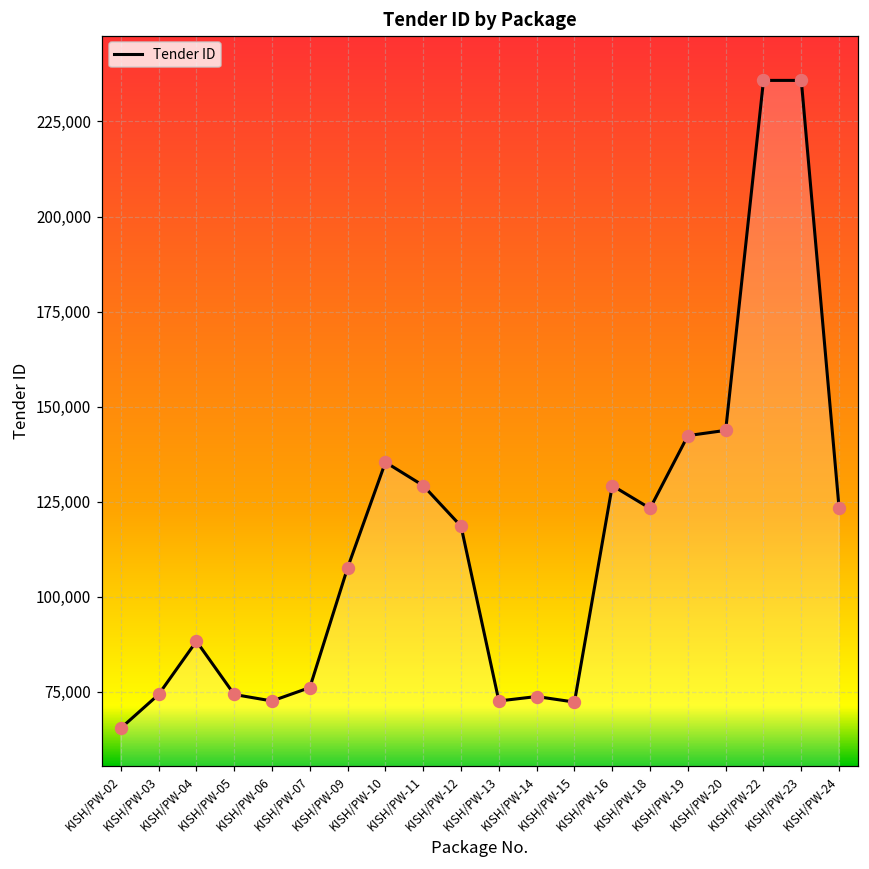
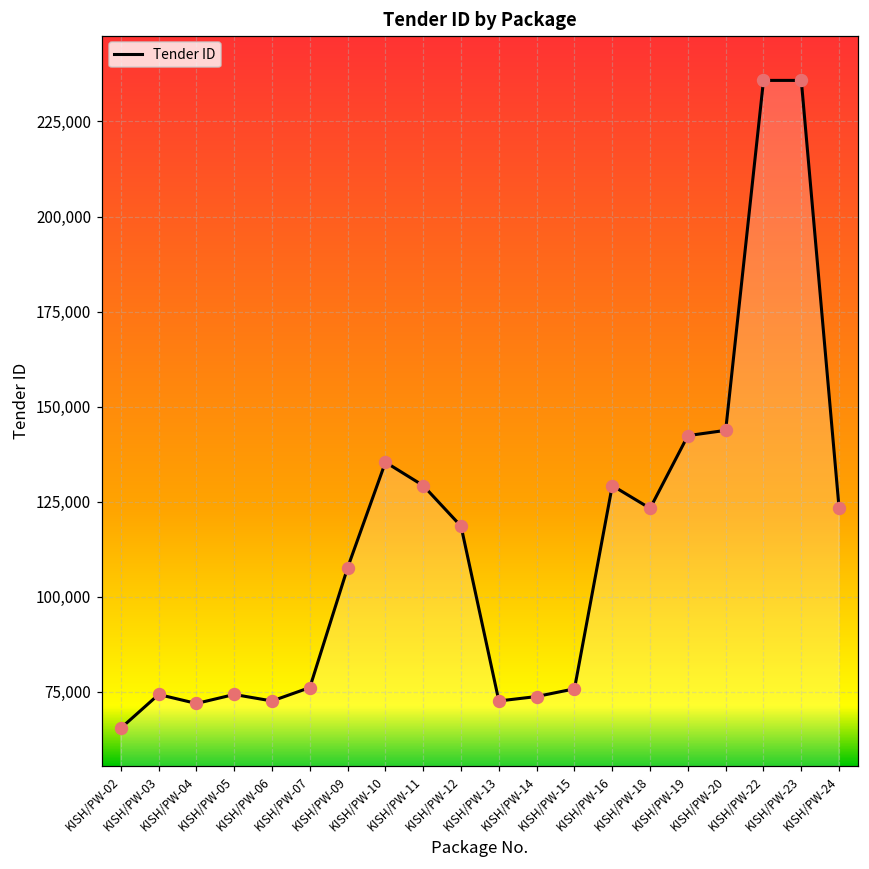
KISH/PW-04: 88,000 -> 72,000
KISH/PW-15: 72,000 -> 76,000
